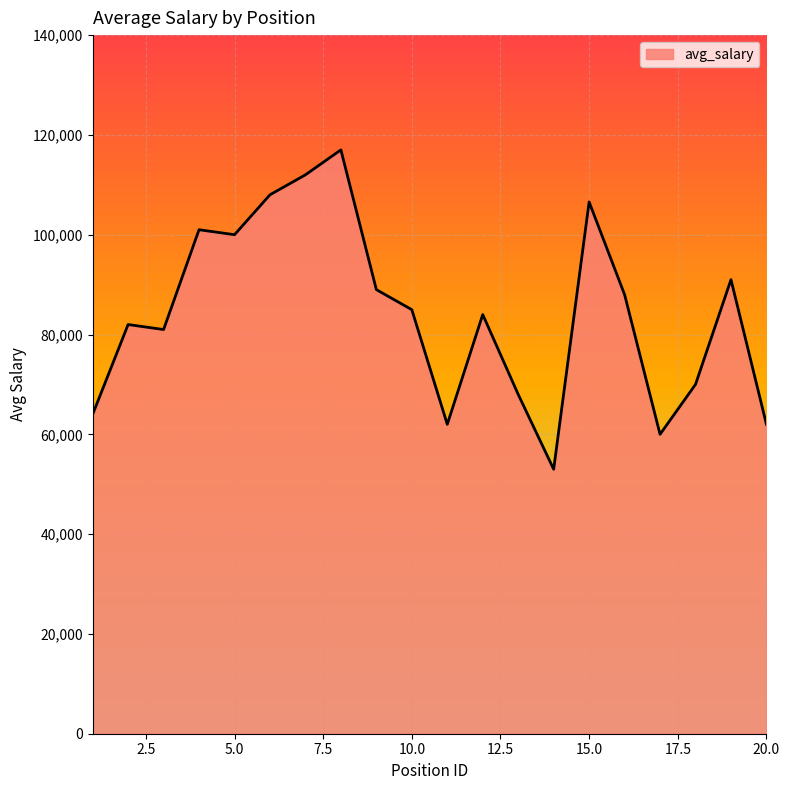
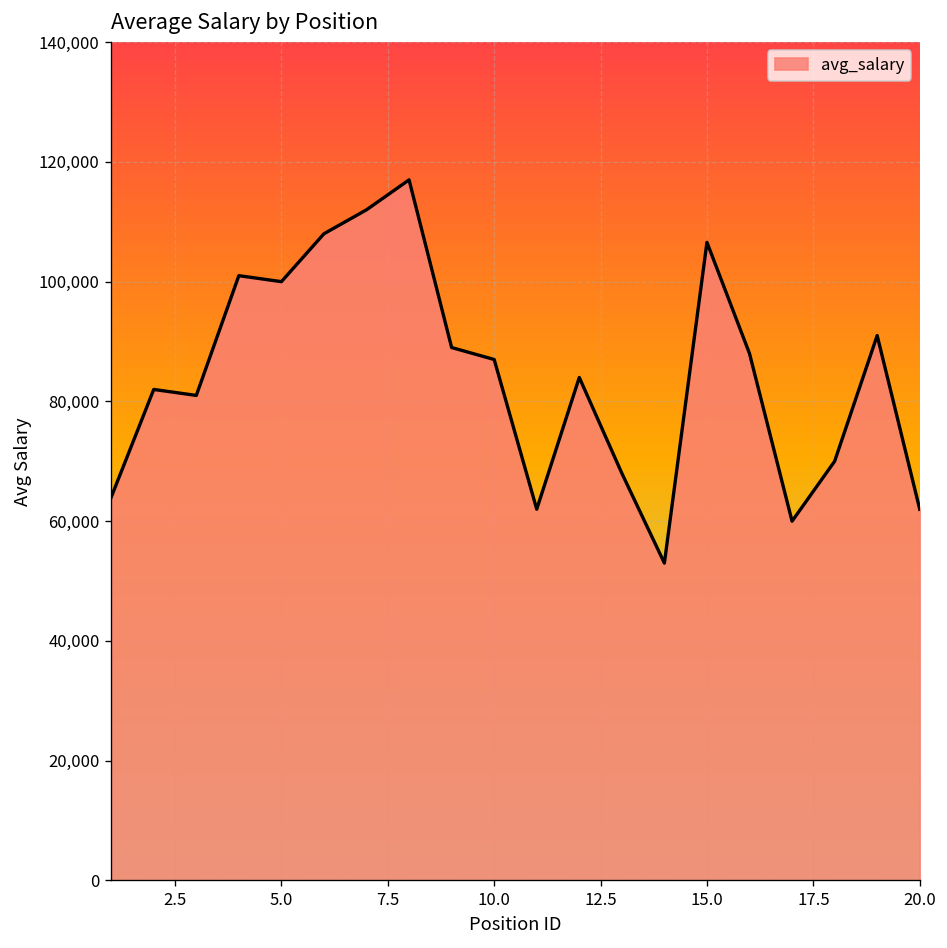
10.0: 85,000 -> 87,000
